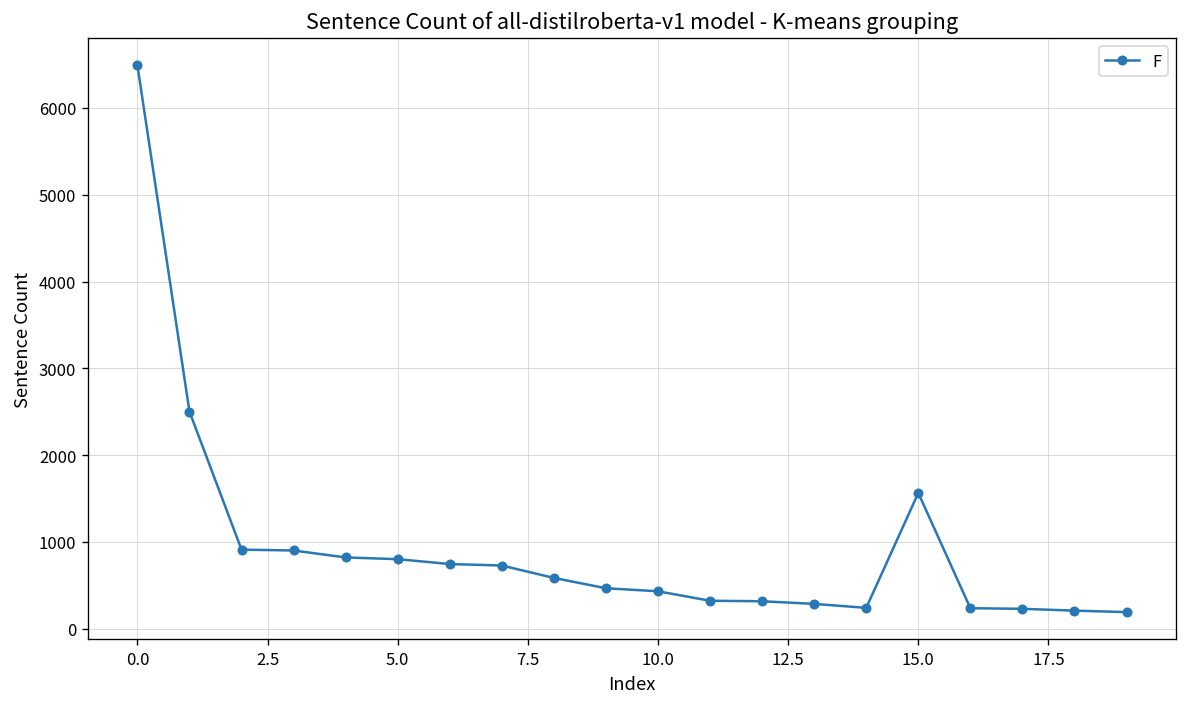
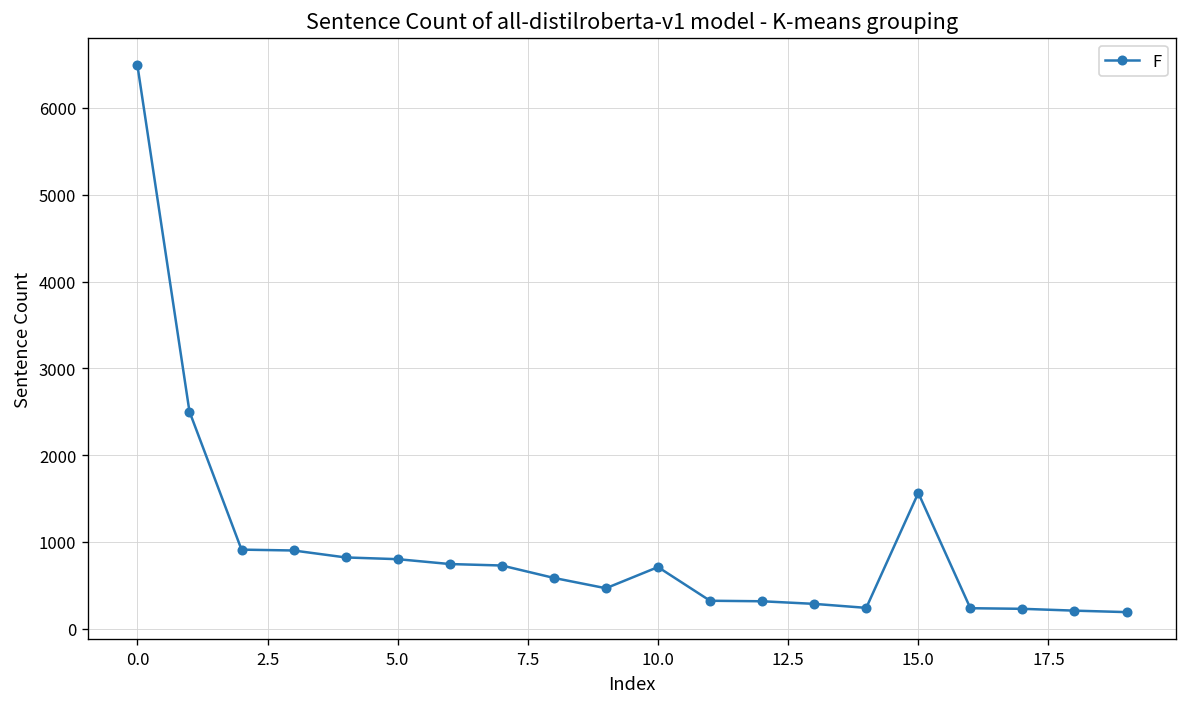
10.0: 400 -> 700
